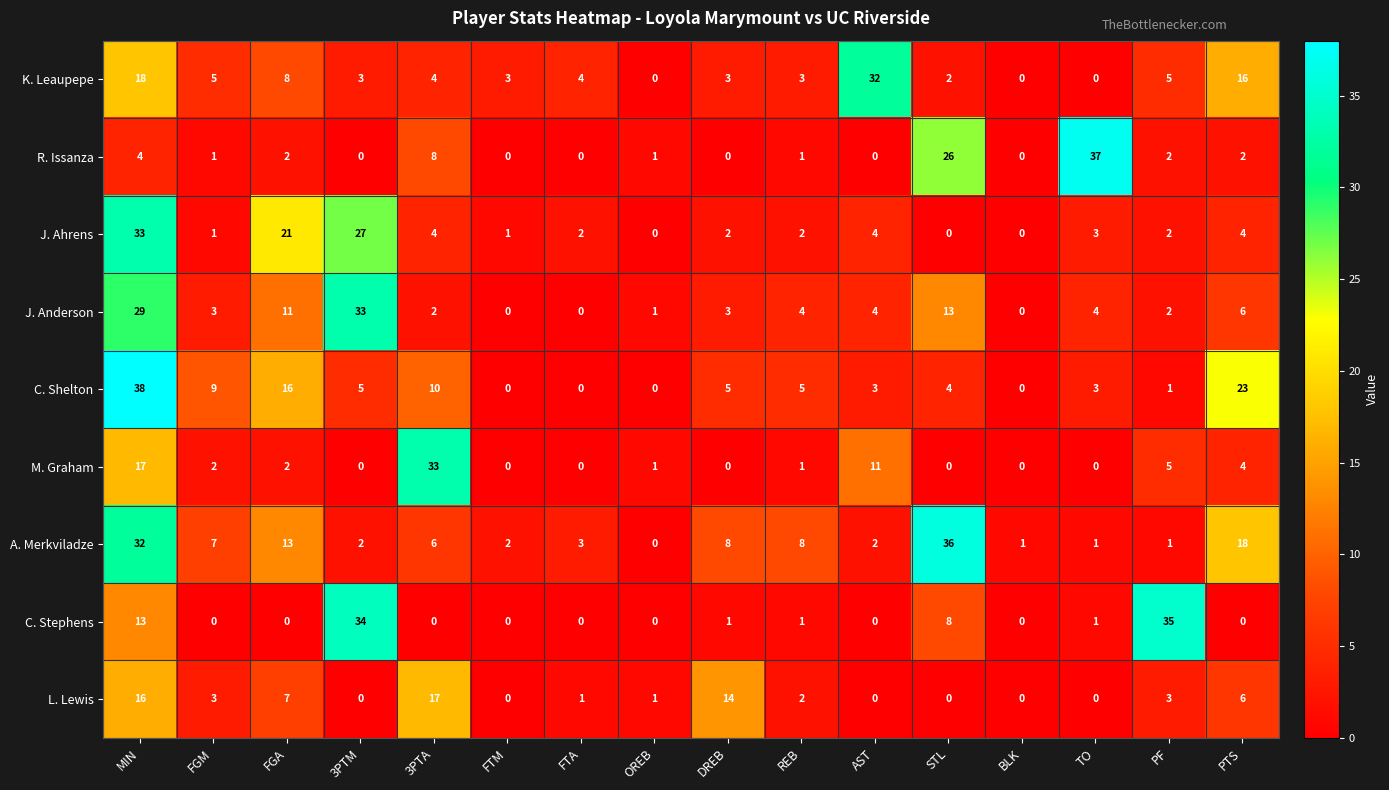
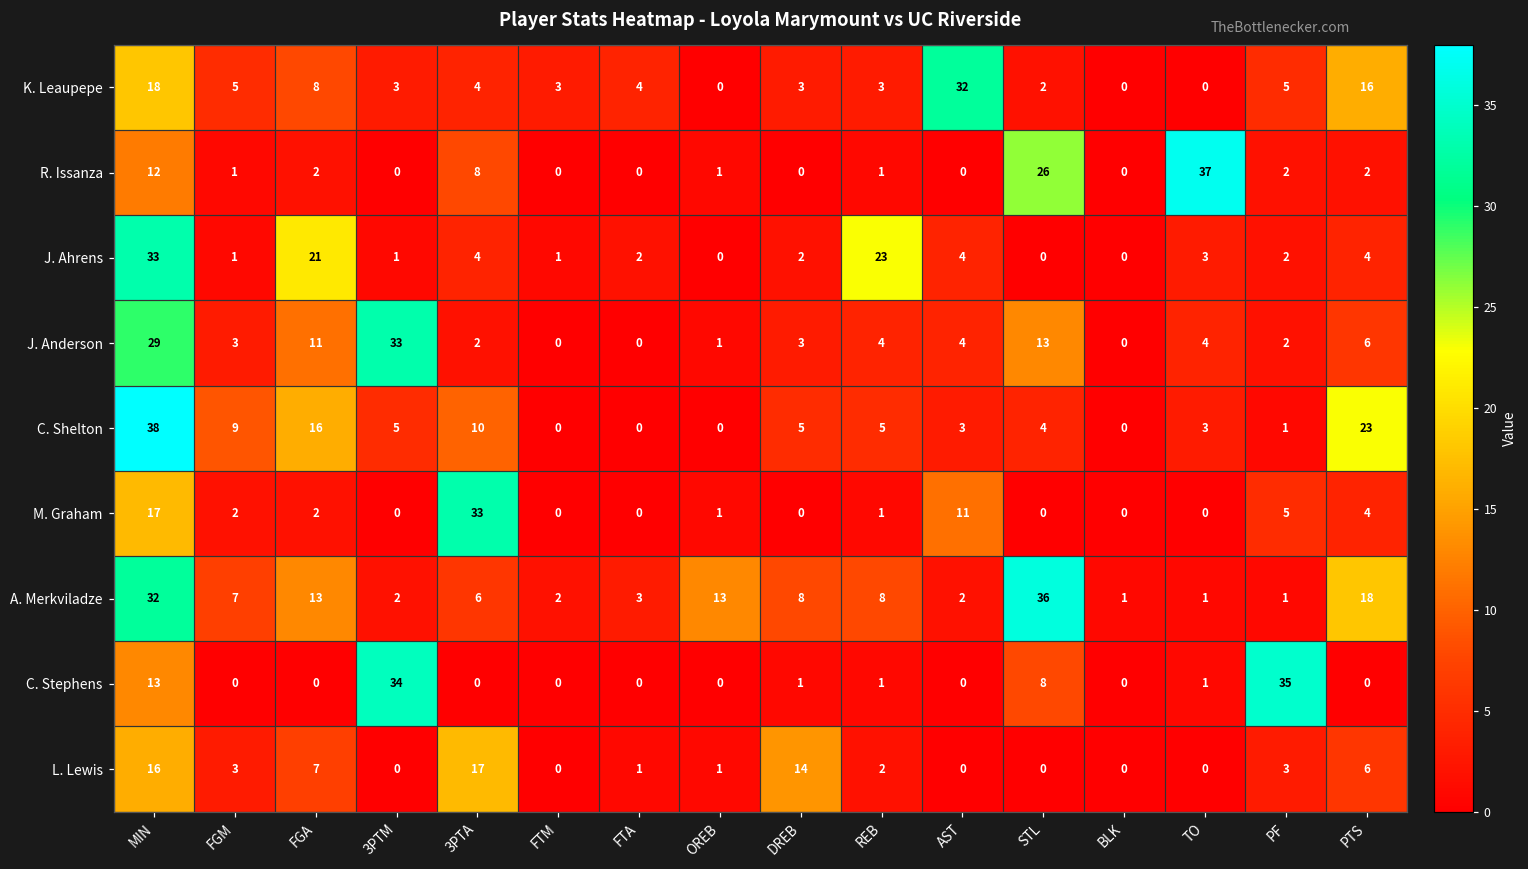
R. Issanza, MIN: 4 -> 12
J. Ahrens, 3PTM: 27 -> 1
J. Ahrens, REB: 2 -> 23
A. Merkviladze, OREB: 0 -> 13
